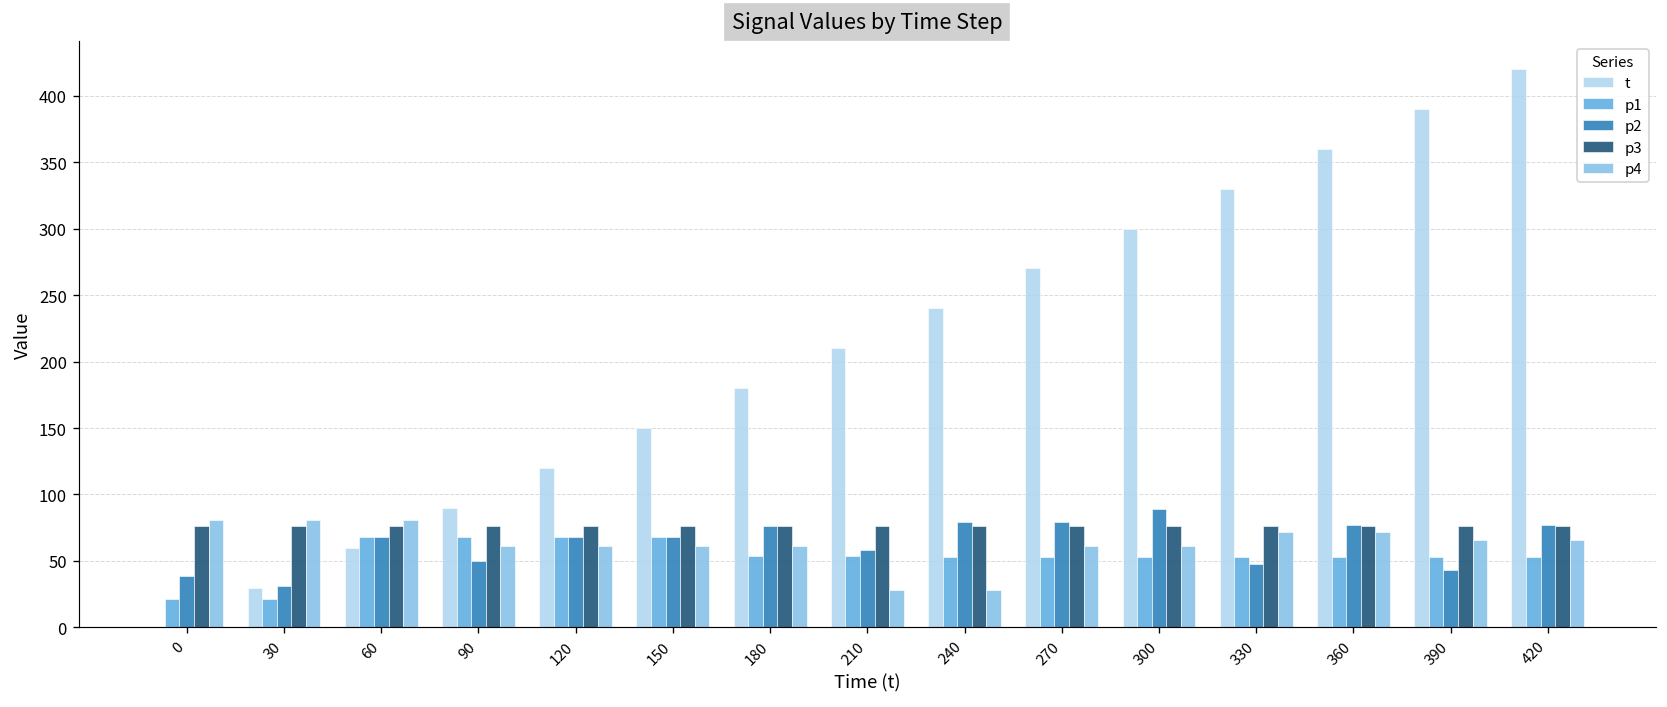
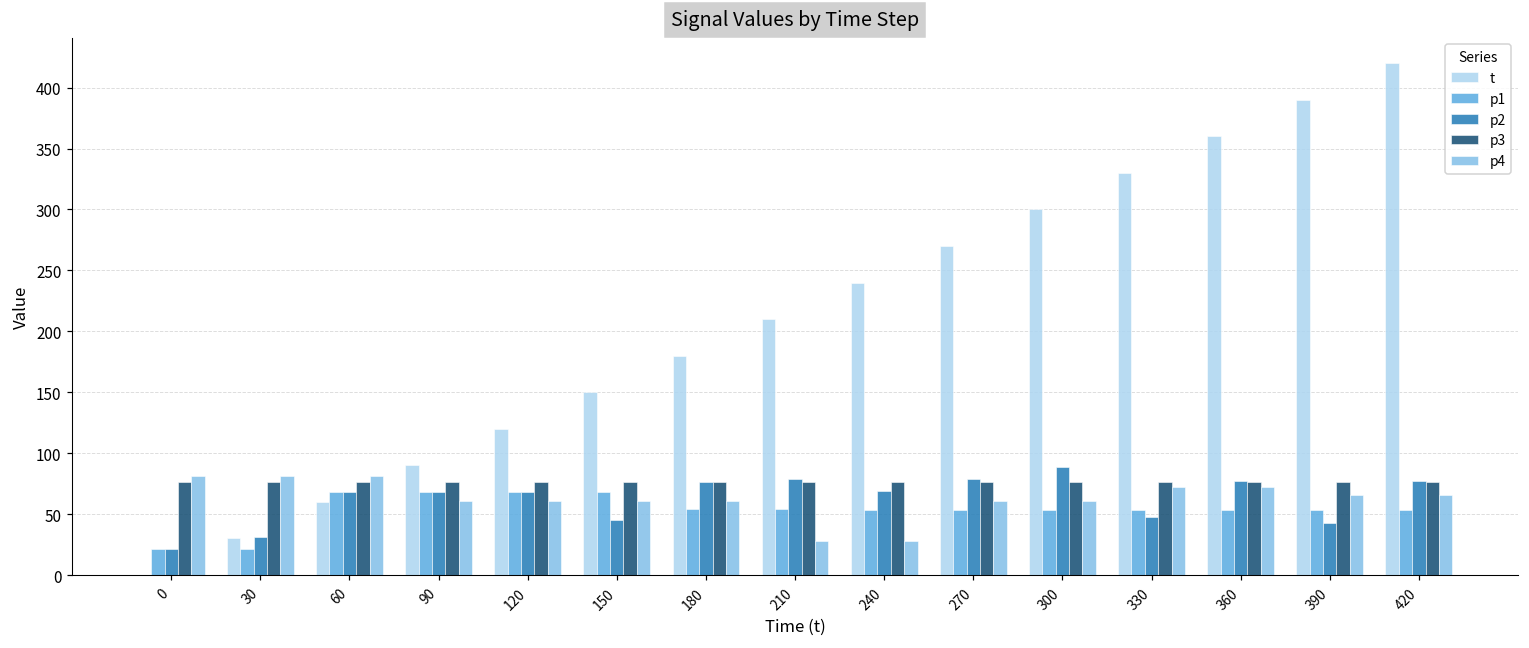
p2, 0: 39 -> 21
p2, 90: 50 -> 68
p2, 150: 68 -> 45
p2, 210: 58 -> 79
p2, 240: 79 -> 69
